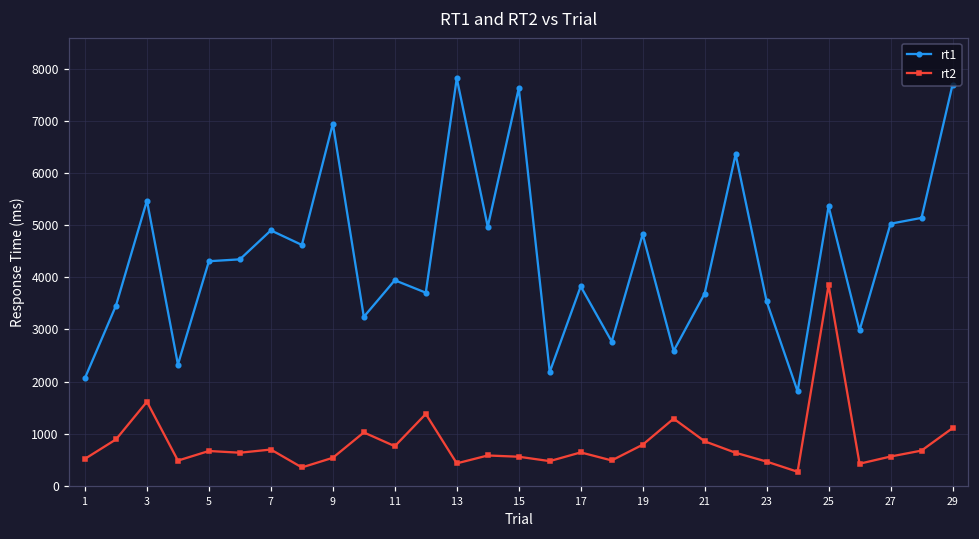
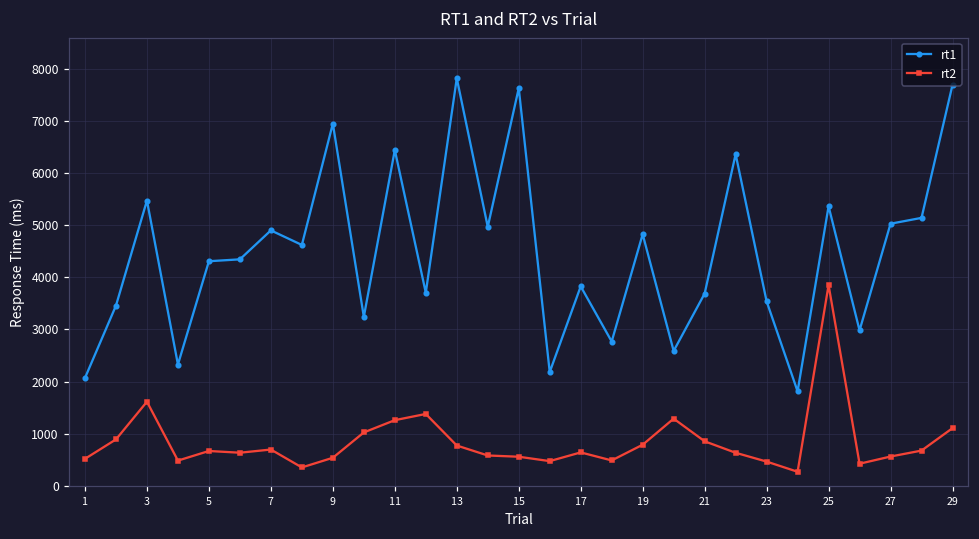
rt1, 11: 3900 -> 6400
rt2, 11: 800 -> 1300
rt2, 13: 400 -> 800
